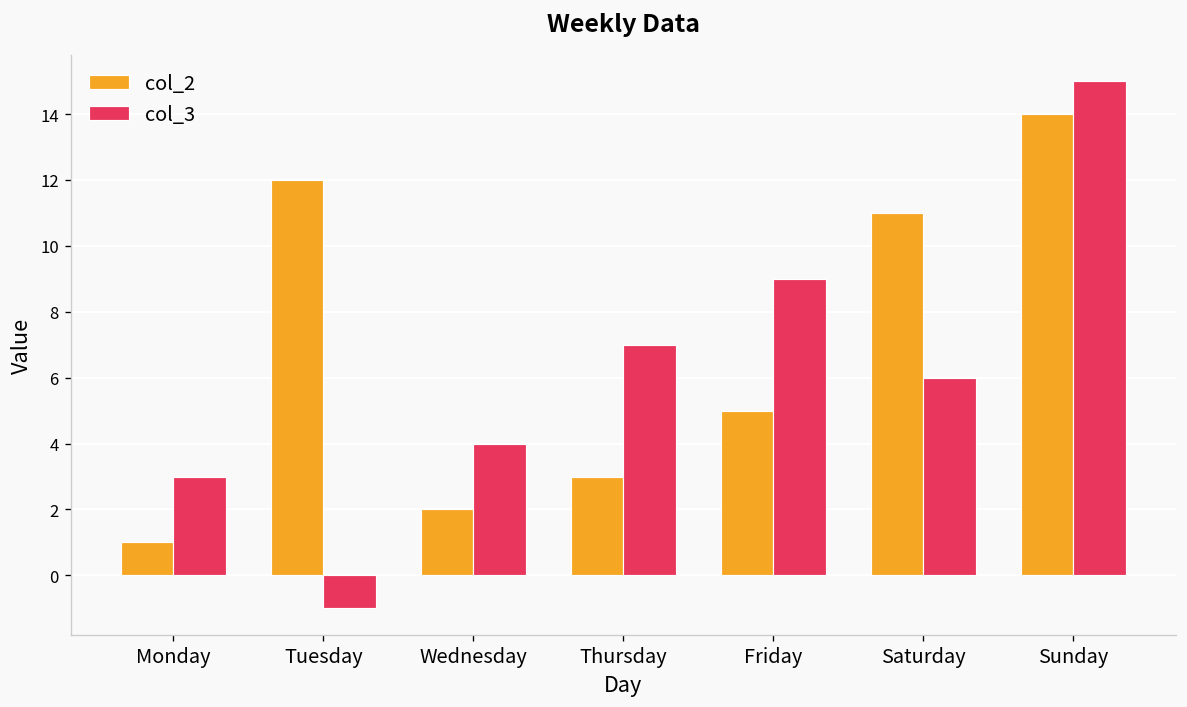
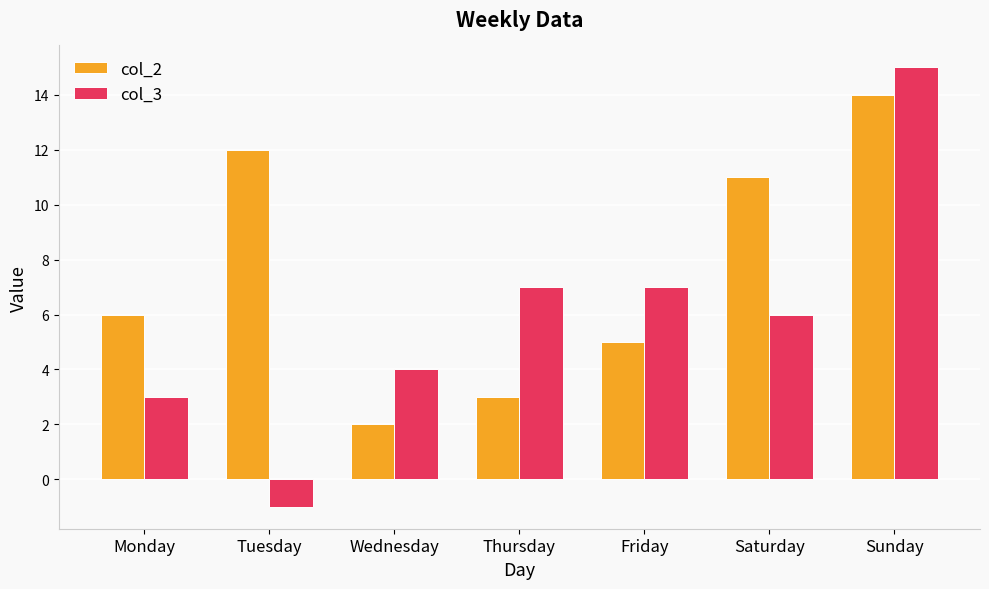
col_2, Monday: 1 -> 6
col_3, Friday: 9 -> 7
